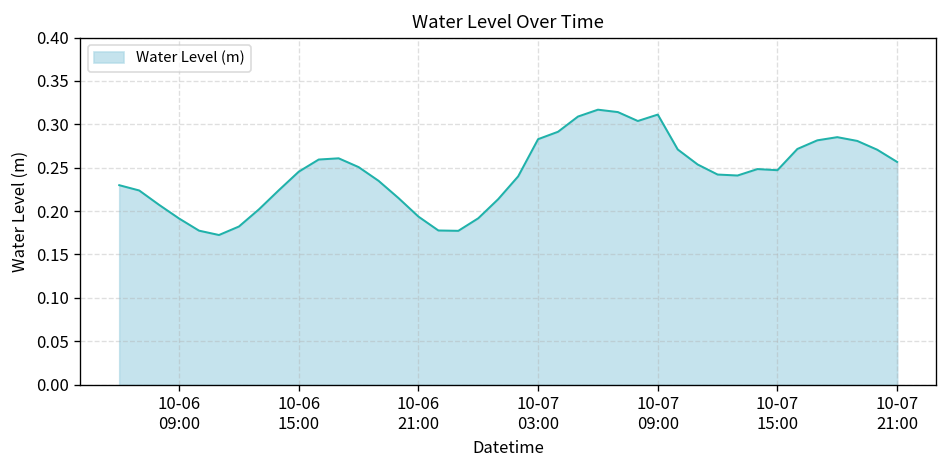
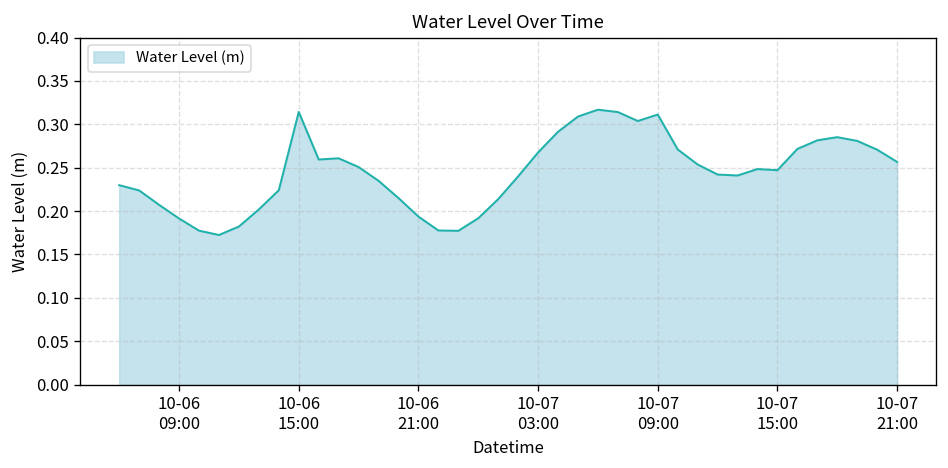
10-06 15:00: 0.25 -> 0.31
10-07 03:00: 0.28 -> 0.27
